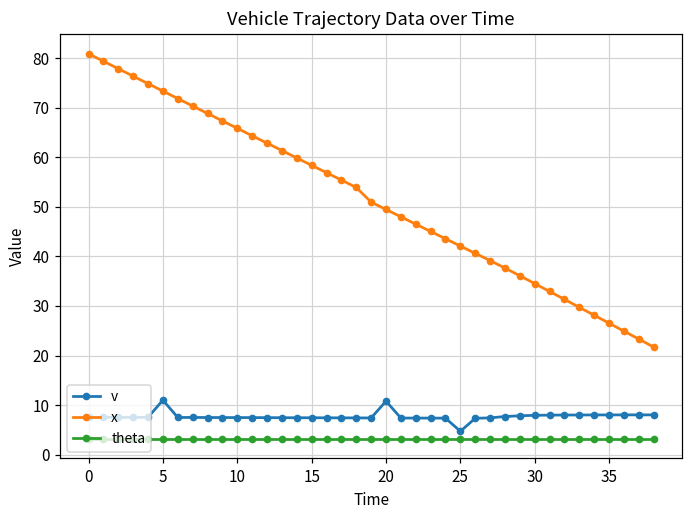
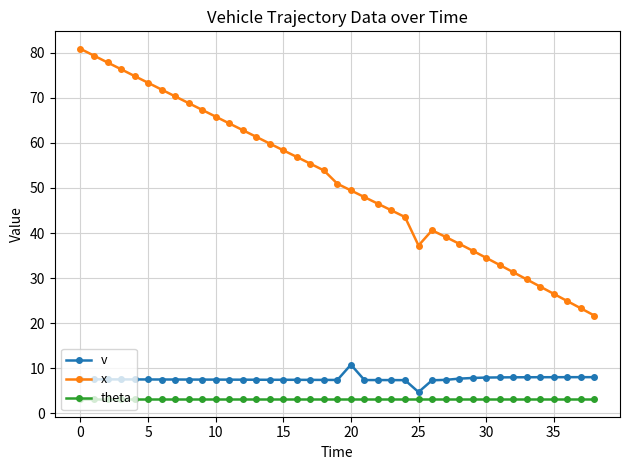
v, 5: 11 -> 8
x, 25: 42 -> 37
